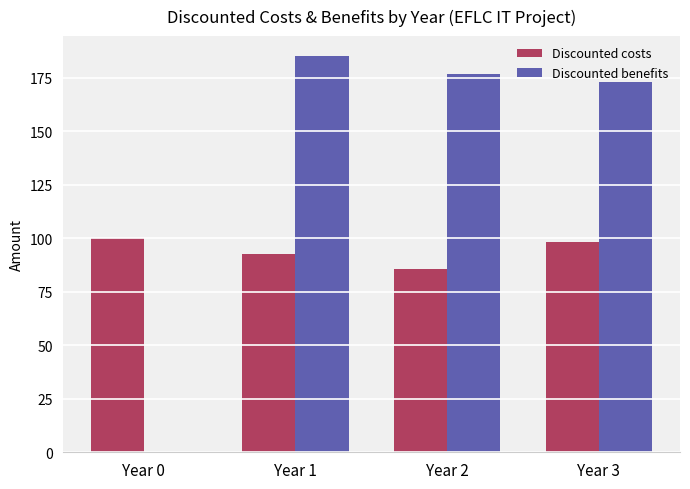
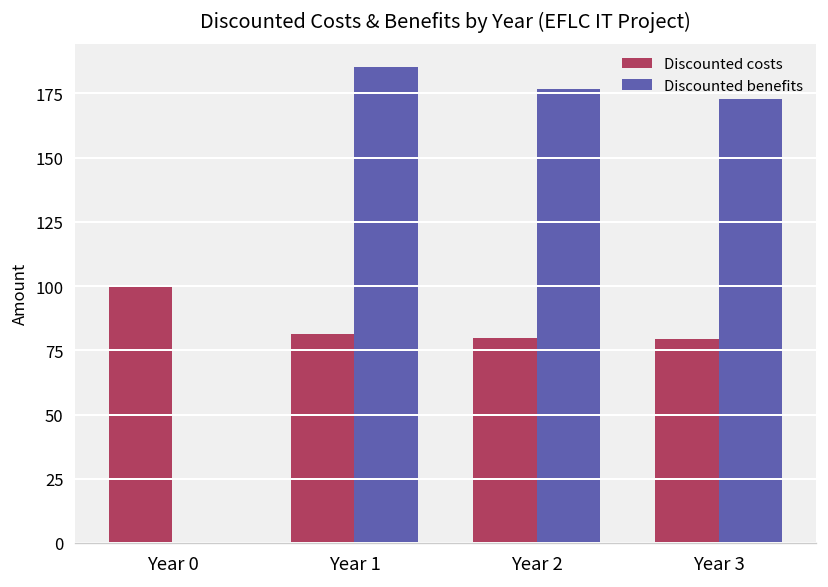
Discounted costs, Year 1: 93 -> 81
Discounted costs, Year 2: 86 -> 80
Discounted costs, Year 3: 98 -> 79
